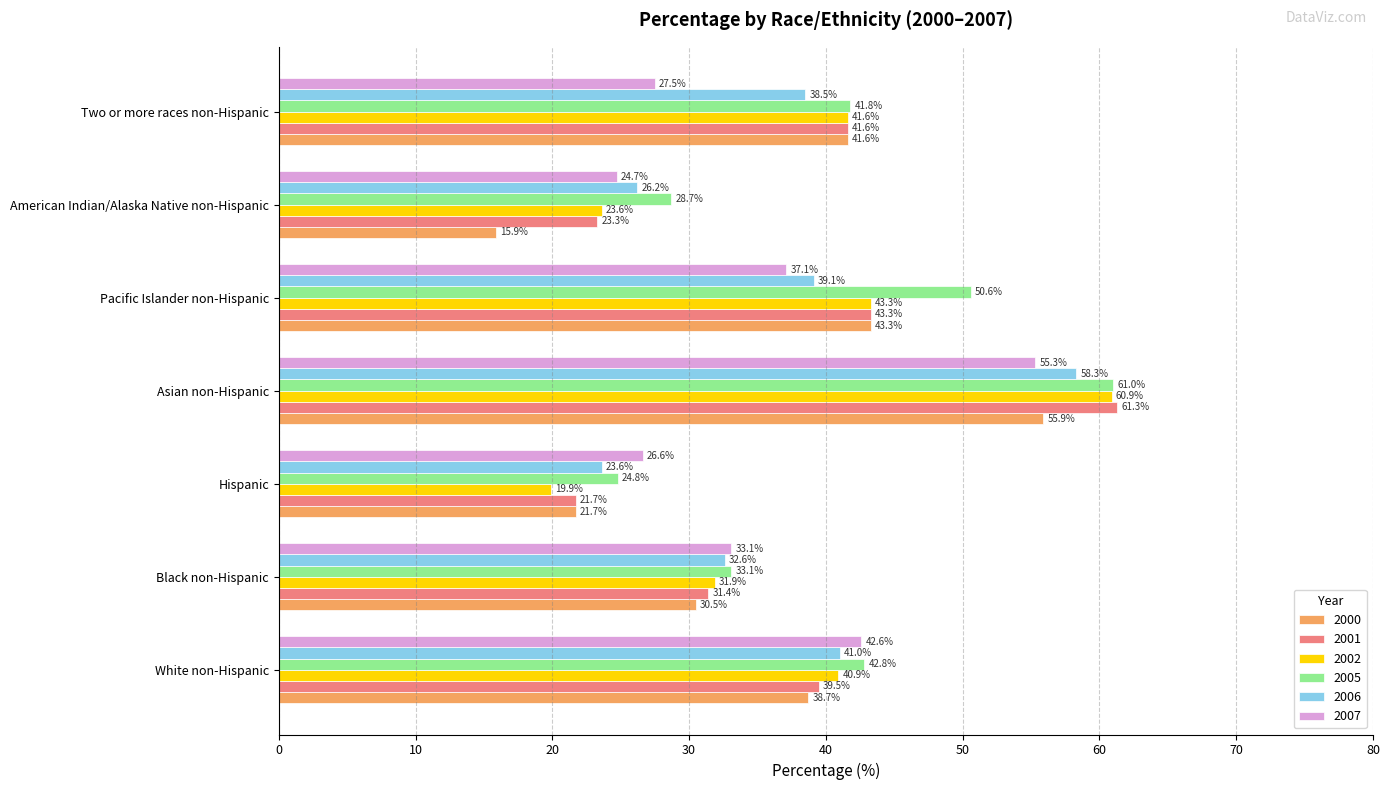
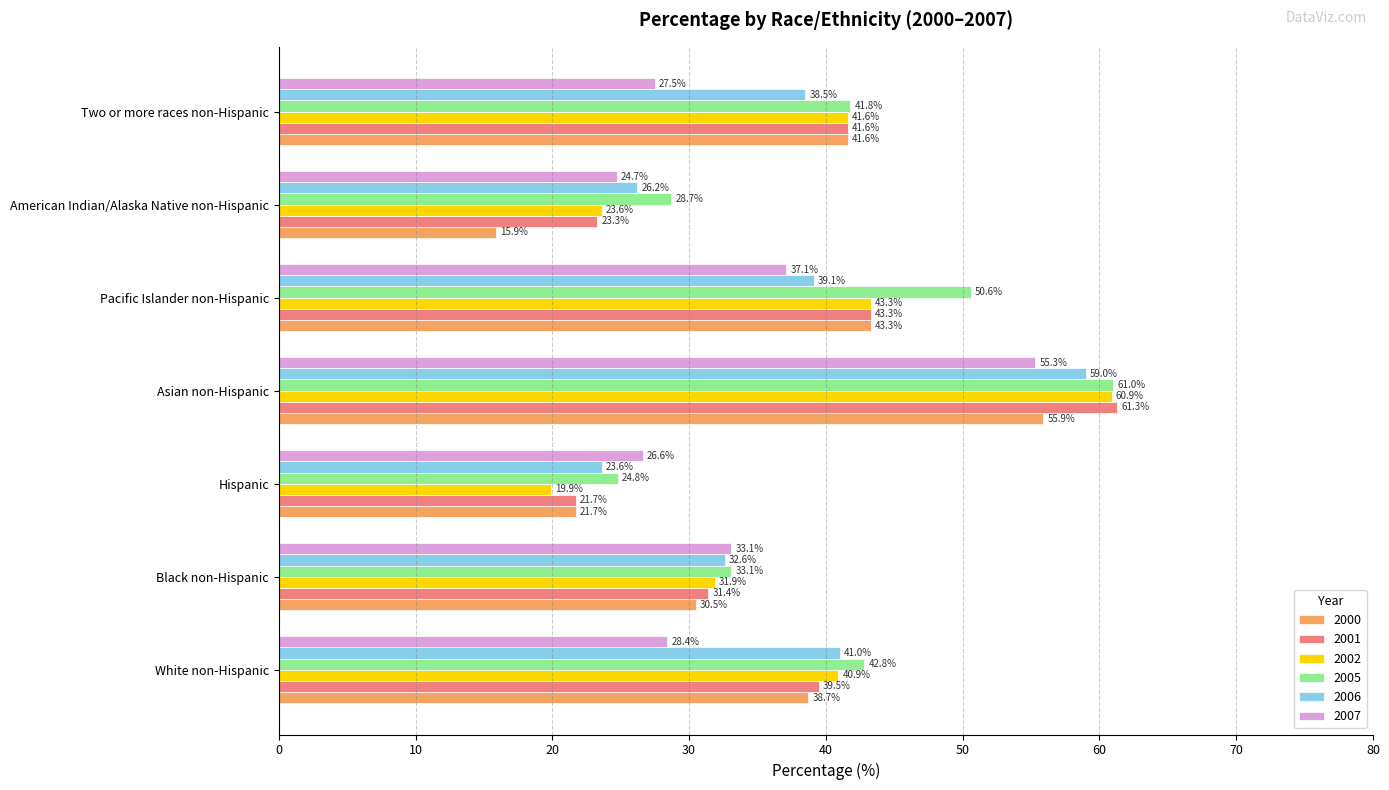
2006, Asian non-Hispanic: 58.3% -> 59.0%
2007, White non-Hispanic: 42.6% -> 28.4%
